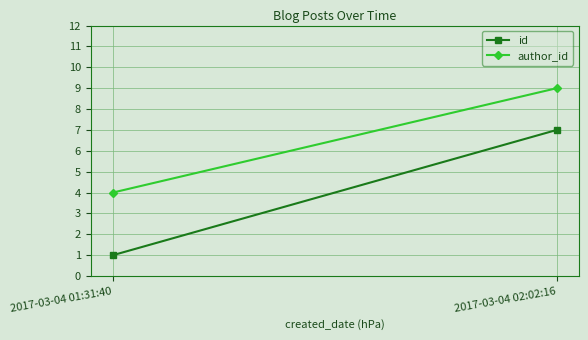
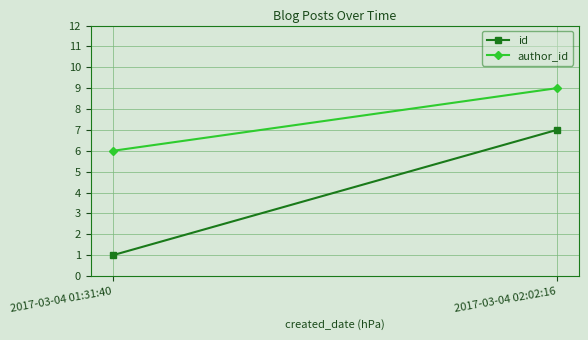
author_id, 2017-03-04 01:31:40: 4 -> 6
